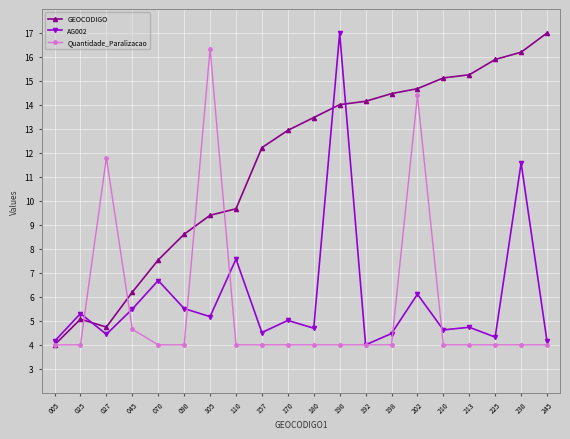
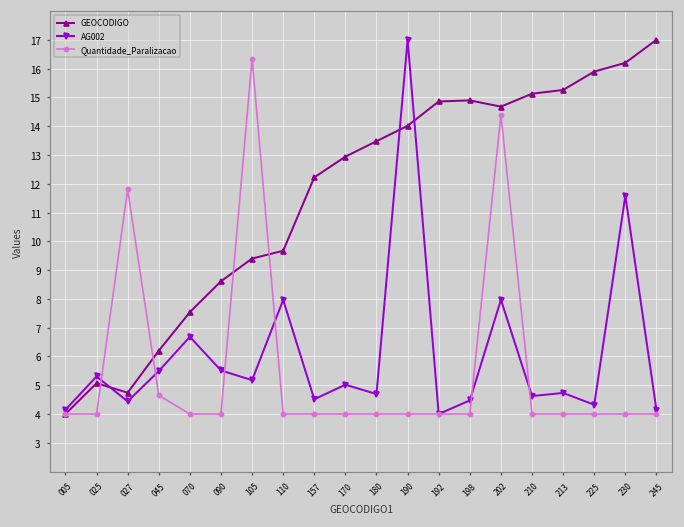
AG002, 110: 7.6 -> 8.0
GEOCODIGO, 192: 14.2 -> 14.9
GEOCODIGO, 198: 14.5 -> 14.9
AG002, 202: 6.1 -> 8.0
